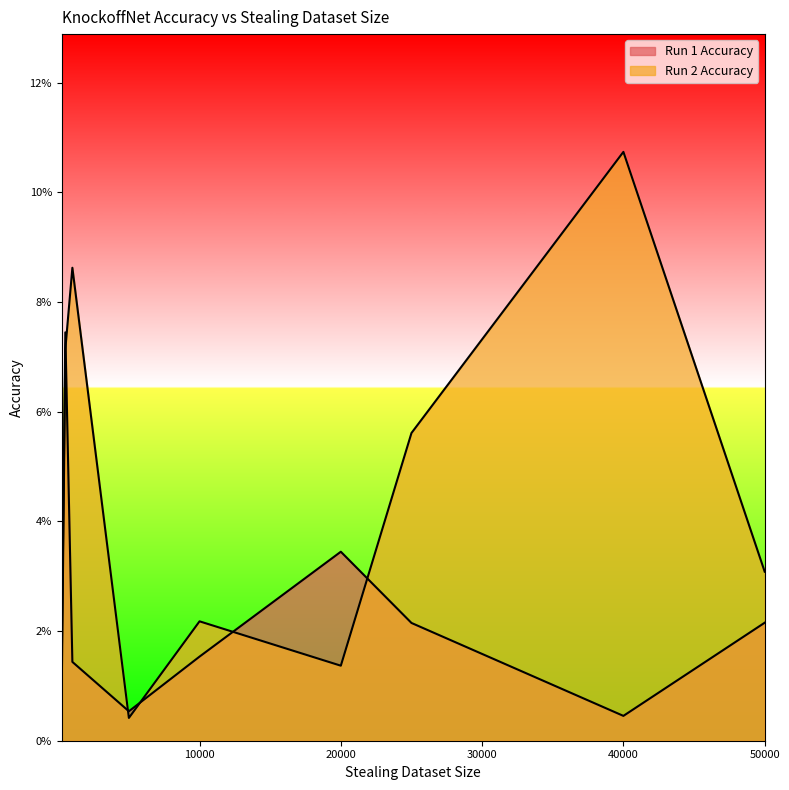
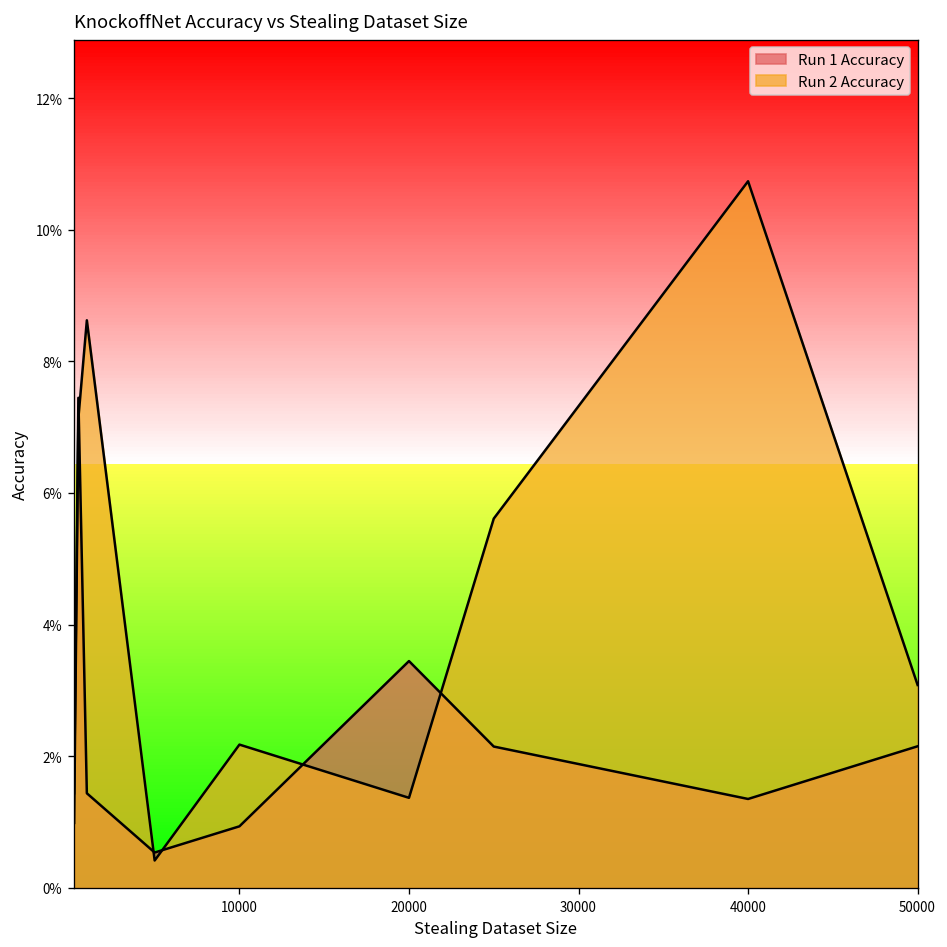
Run 1 Accuracy, 10000: 1.5% -> 0.9%
Run 1 Accuracy, 40000: 0.5% -> 1.4%
